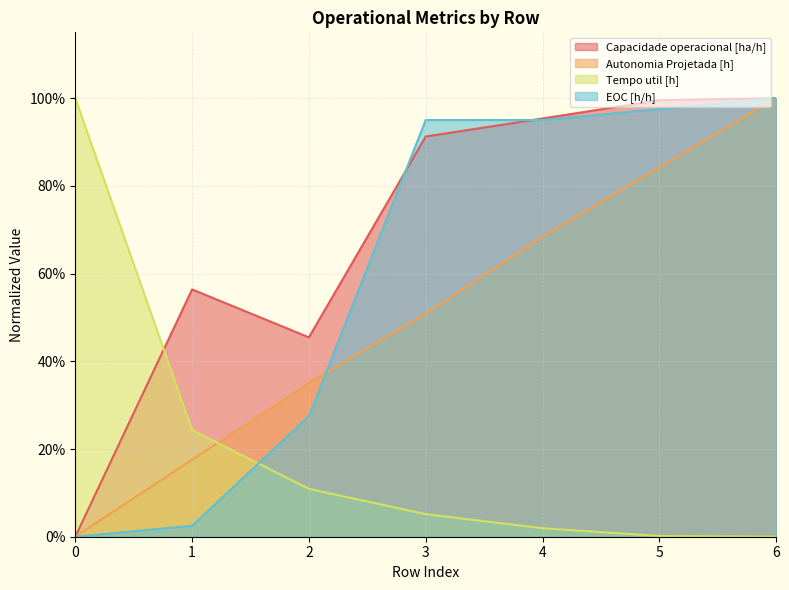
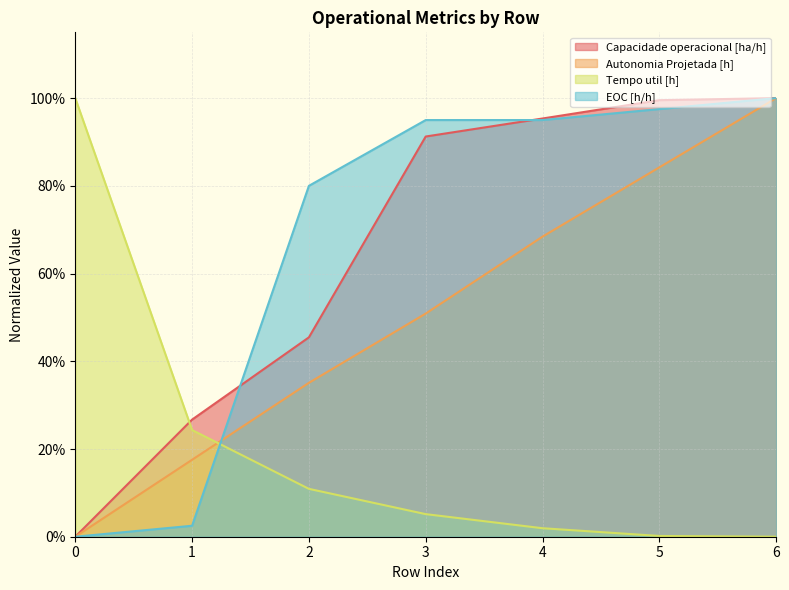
Capacidade operacional [ha/h], 1: 56% -> 27%
EOC [h/h], 2: 27% -> 80%
